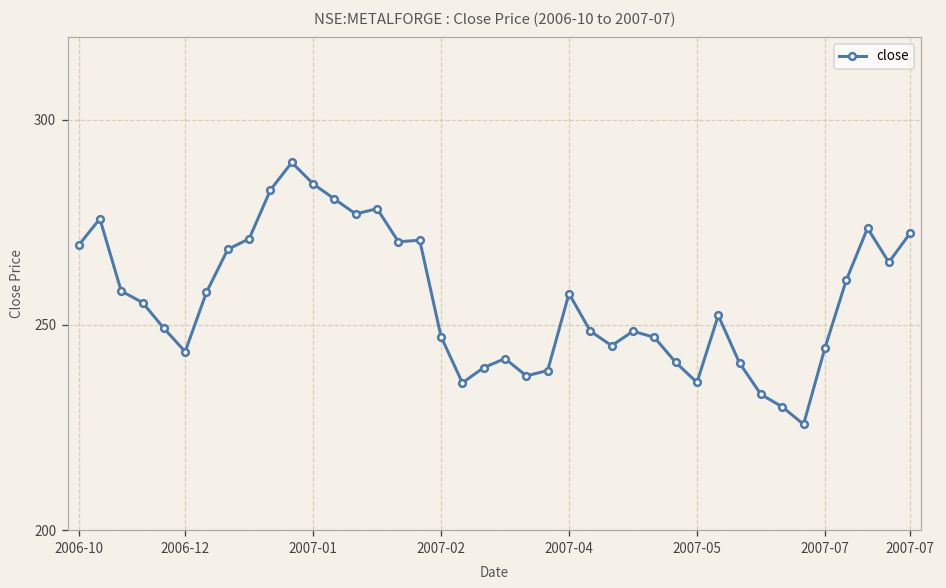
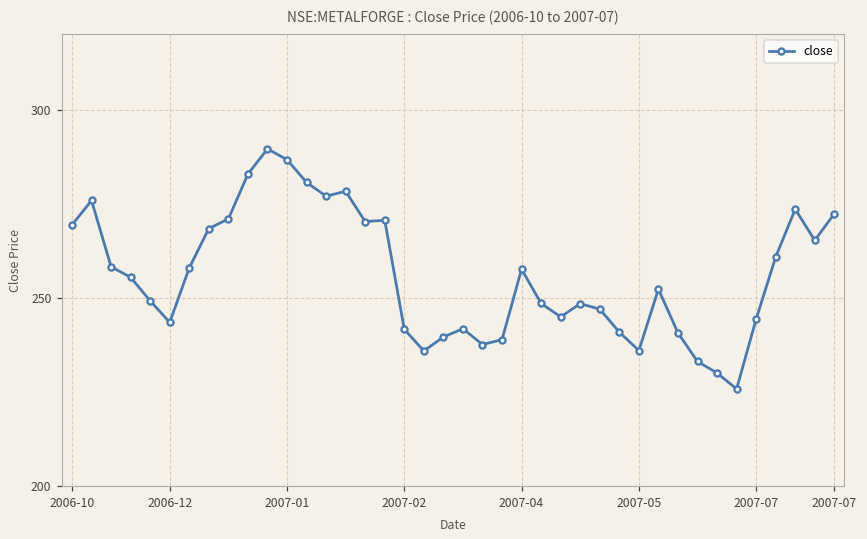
2007-01: 284 -> 287
2007-02: 247 -> 242
